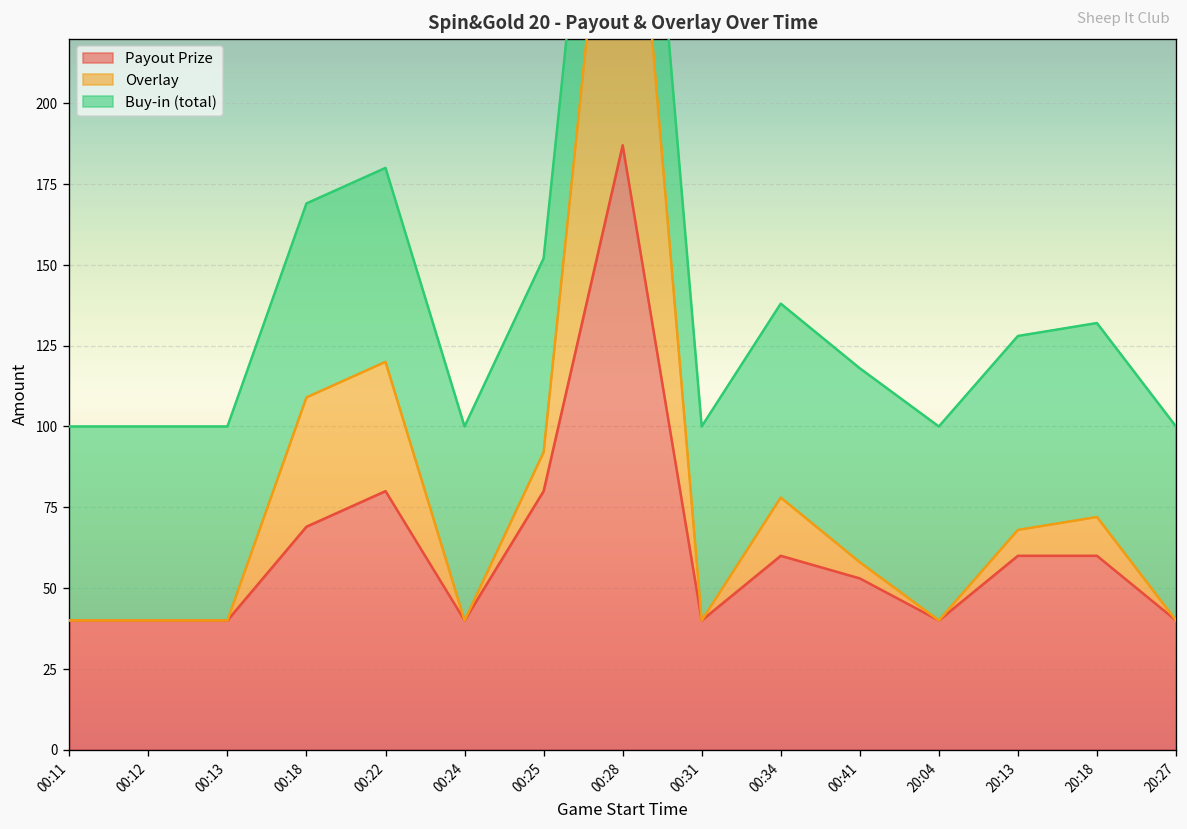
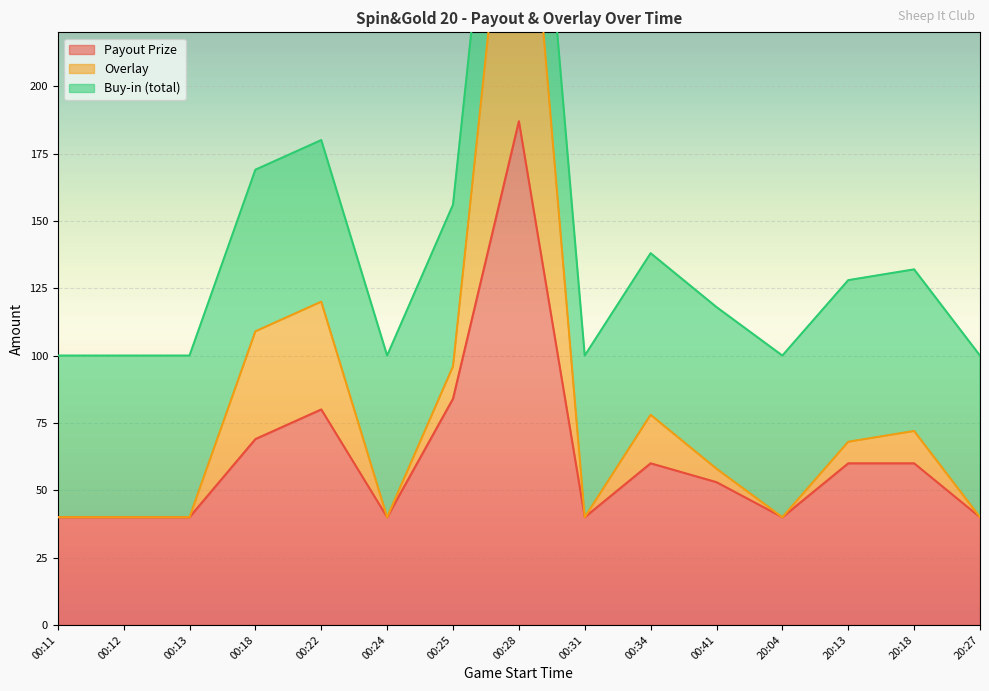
Payout Prize, 00:25: 80 -> 84
